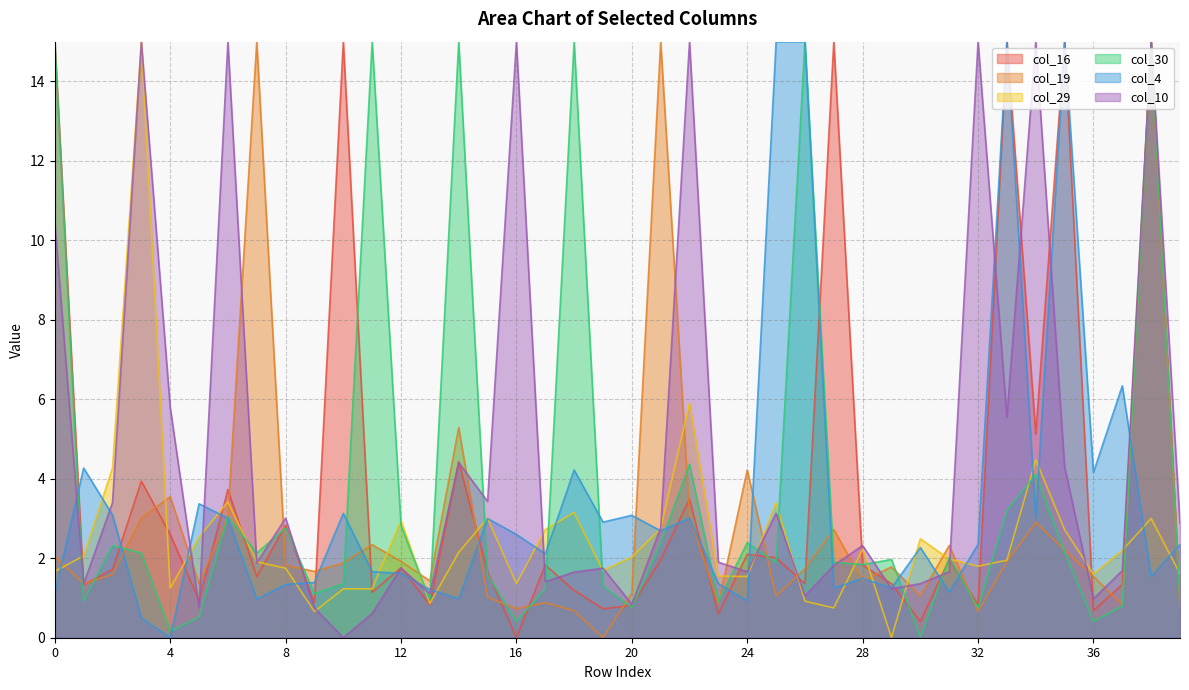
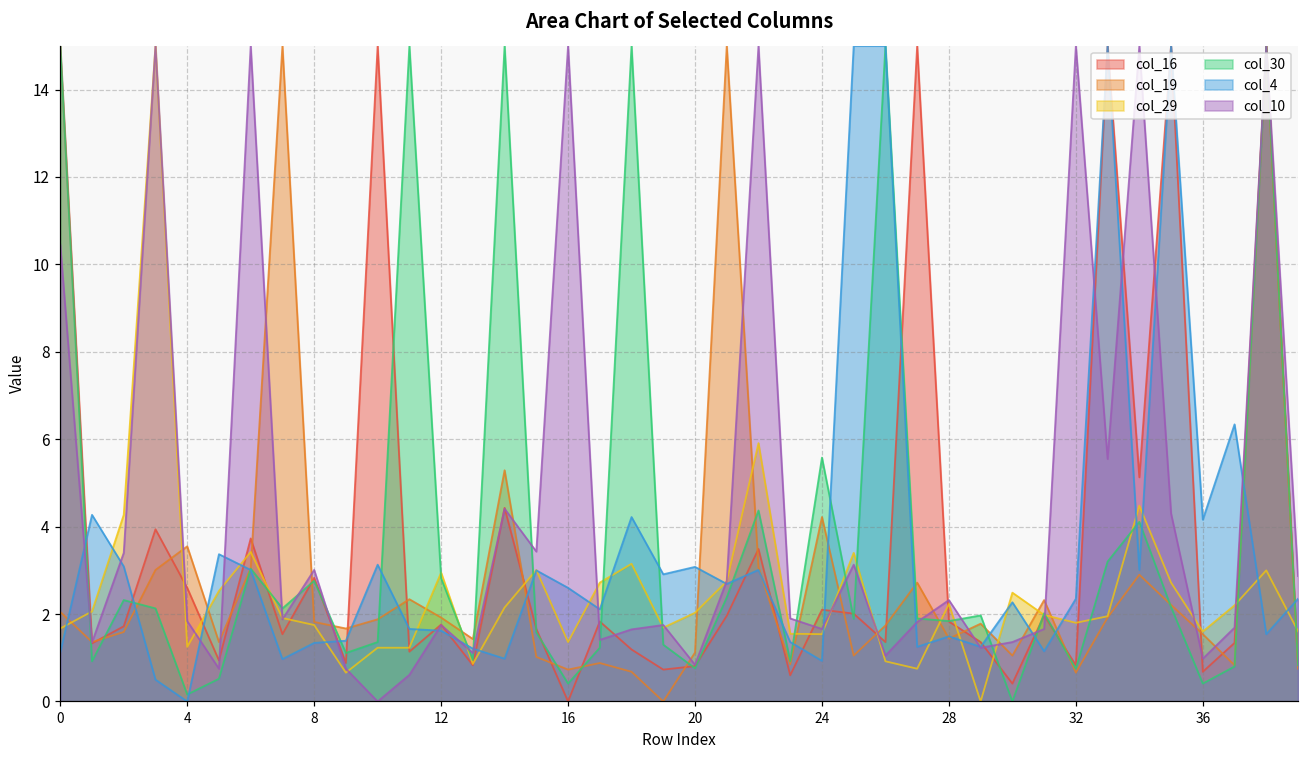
col_10, 4: 5.8 -> 1.8
col_30, 24: 2.4 -> 5.6
